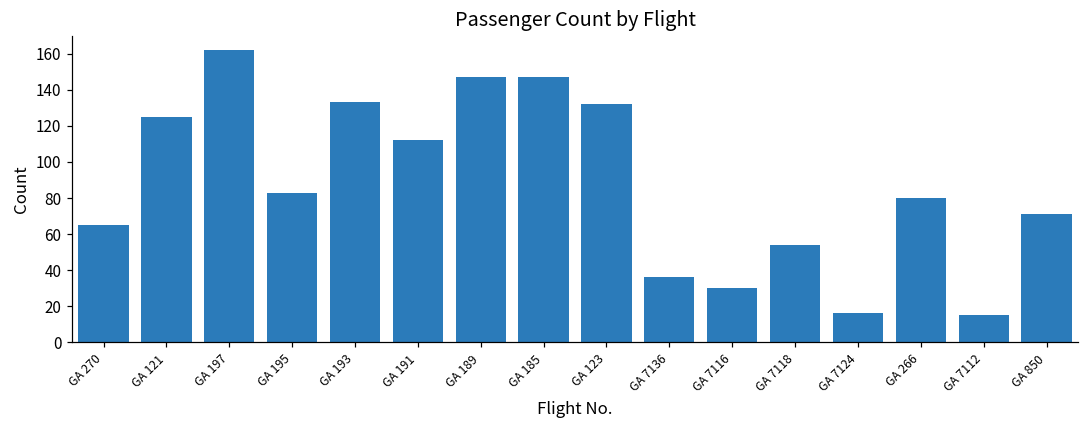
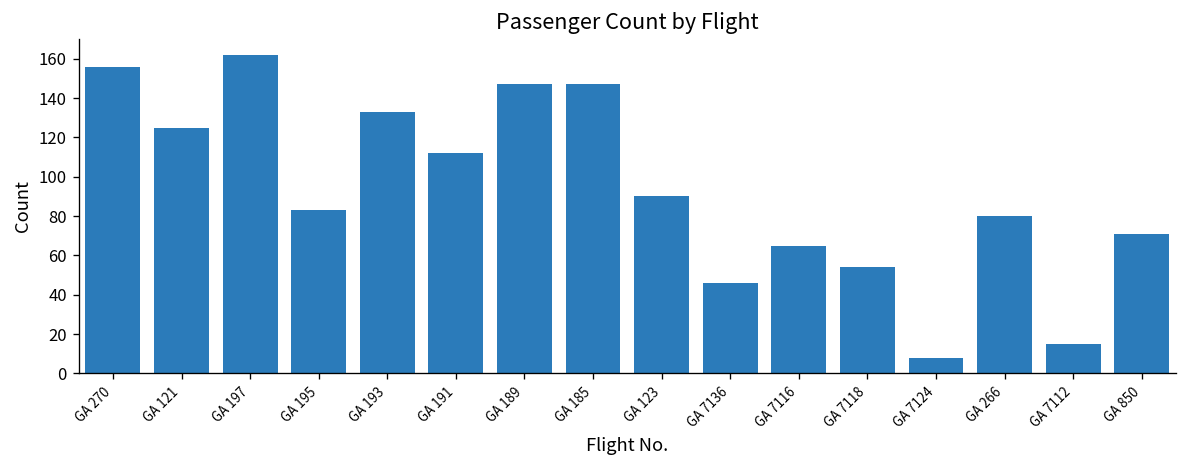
GA 270: 65 -> 156
GA 123: 132 -> 90
GA 7136: 36 -> 46
GA 7116: 30 -> 65
GA 7124: 16 -> 8
